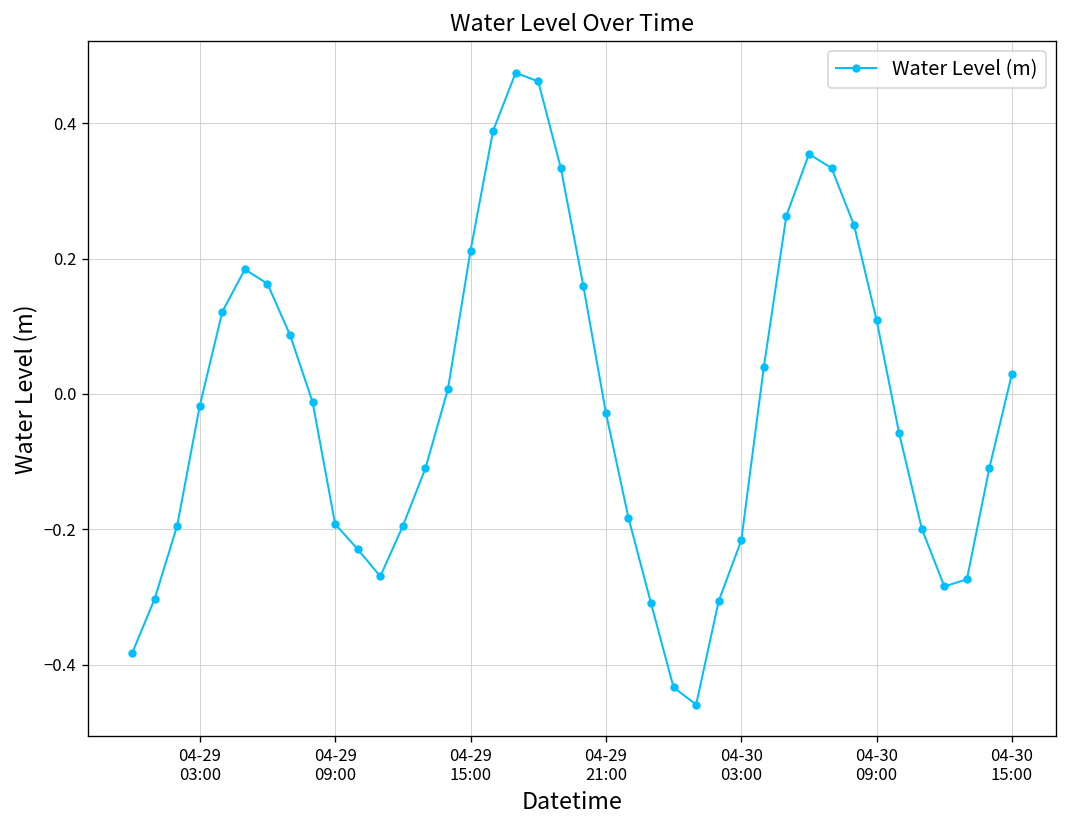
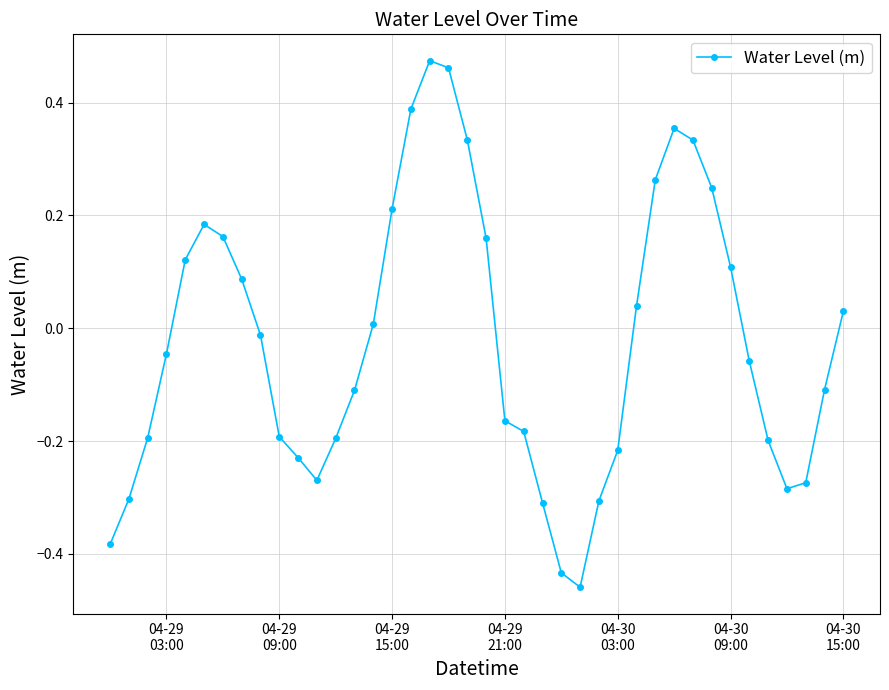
04-29 03:00: -0.02 -> -0.05
04-29 21:00: -0.03 -> -0.16
